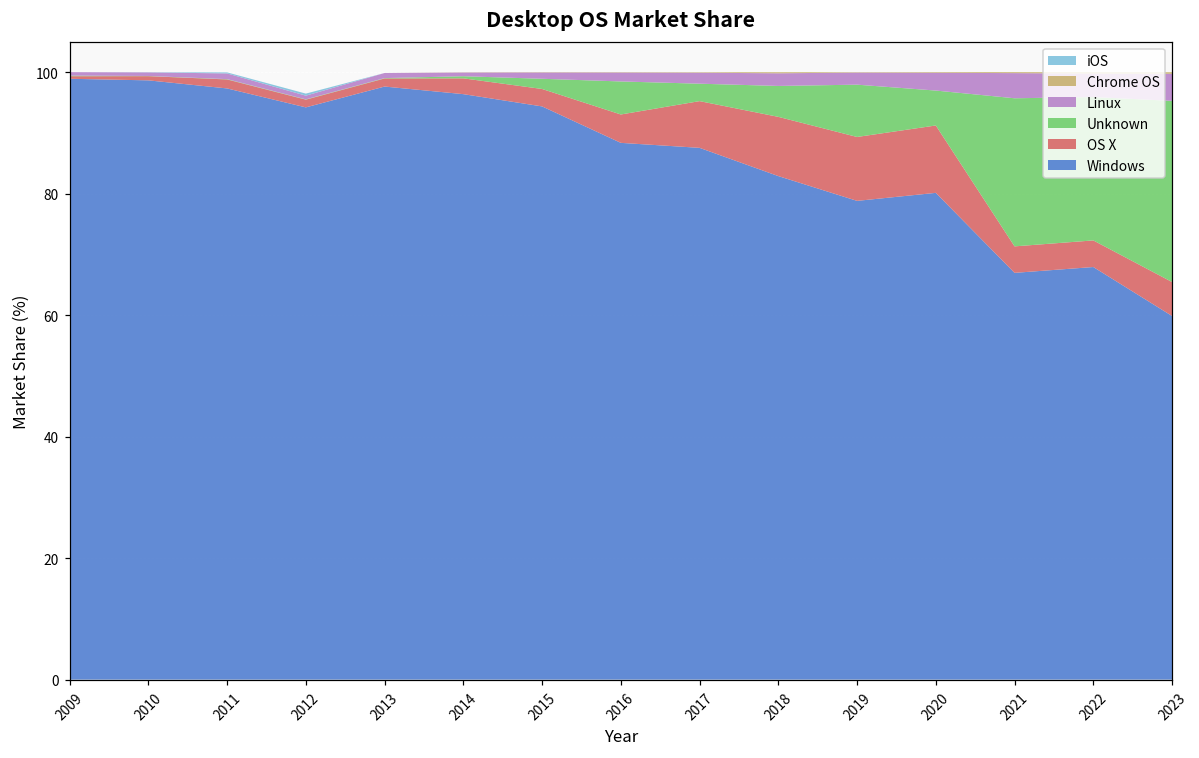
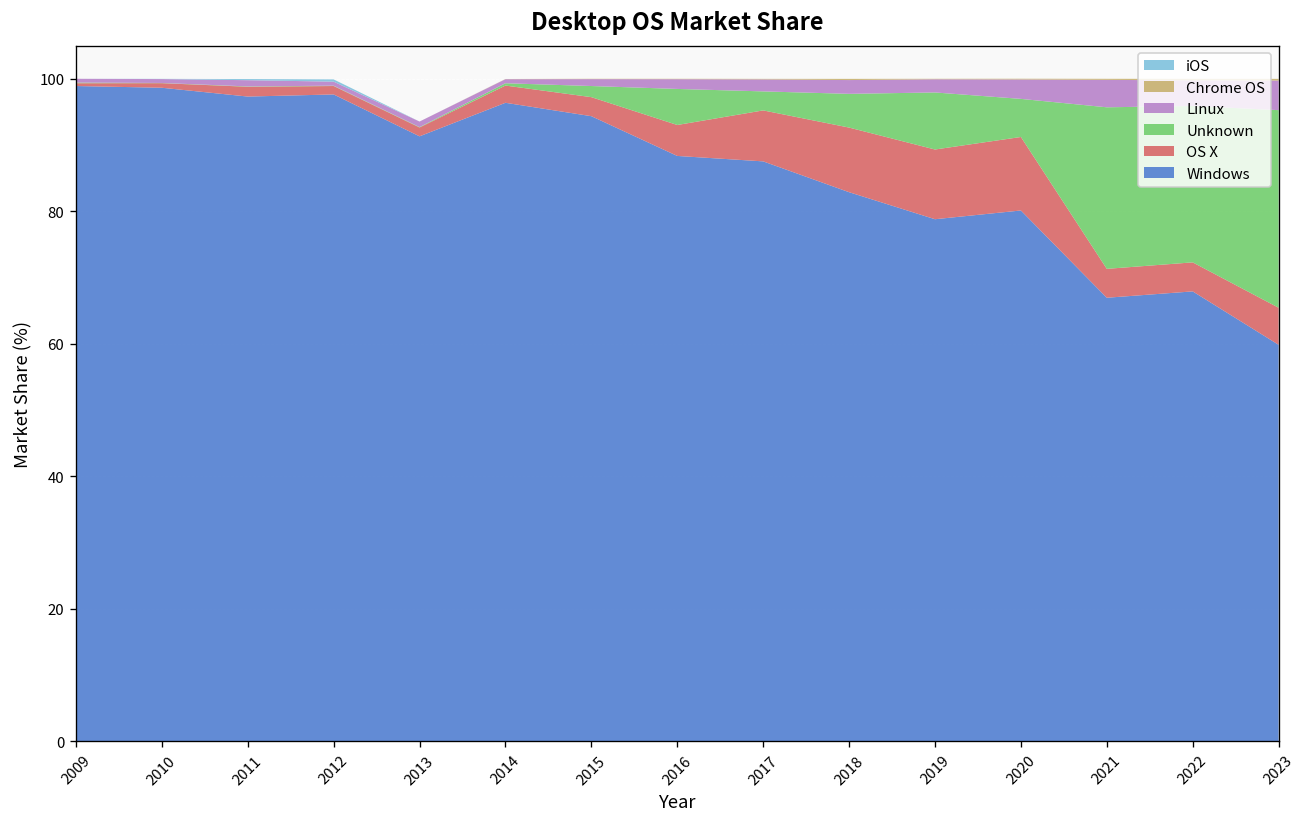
Windows, 2012: 94 -> 98
Windows, 2013: 98 -> 91
